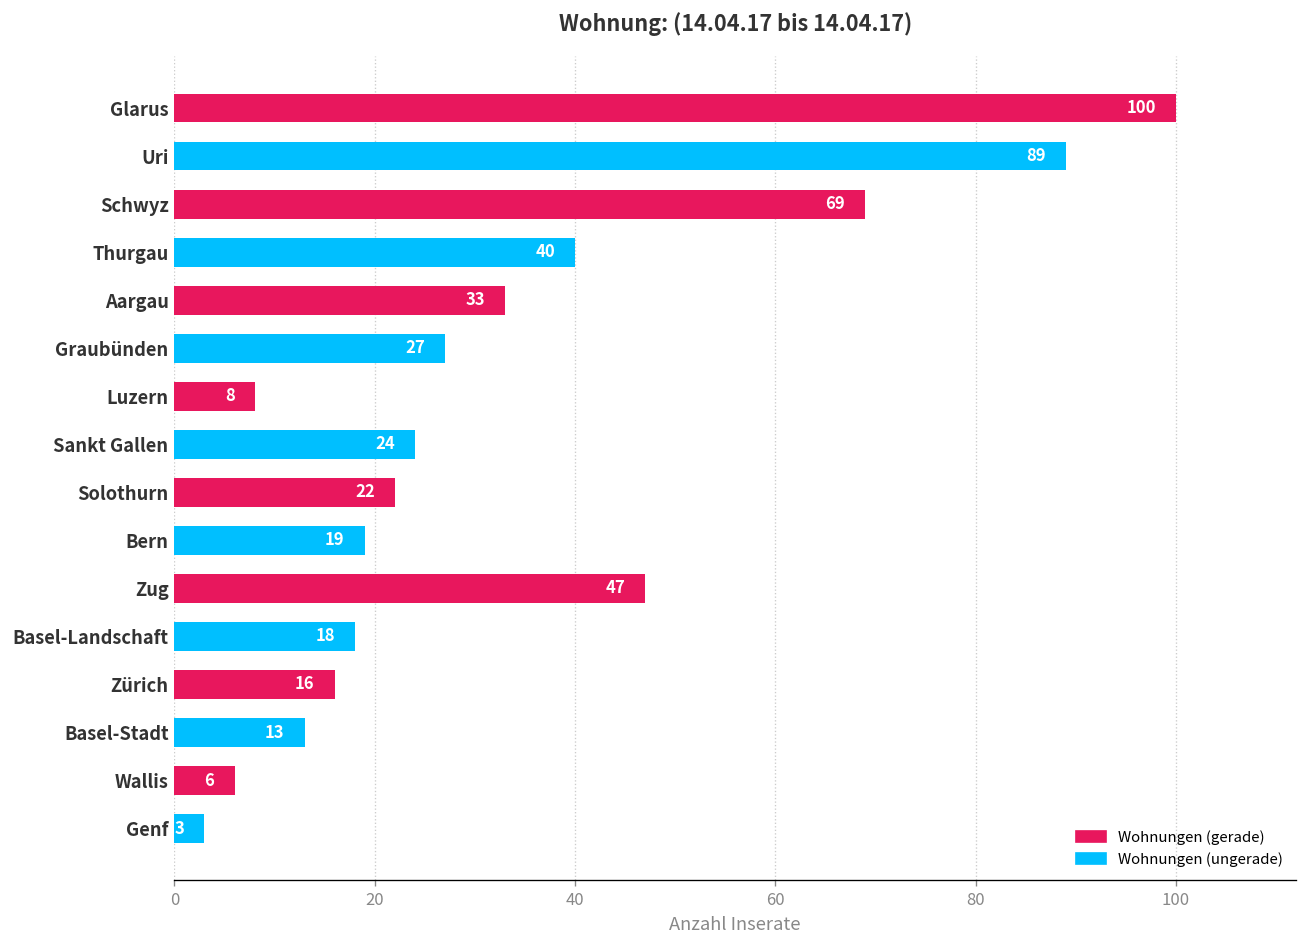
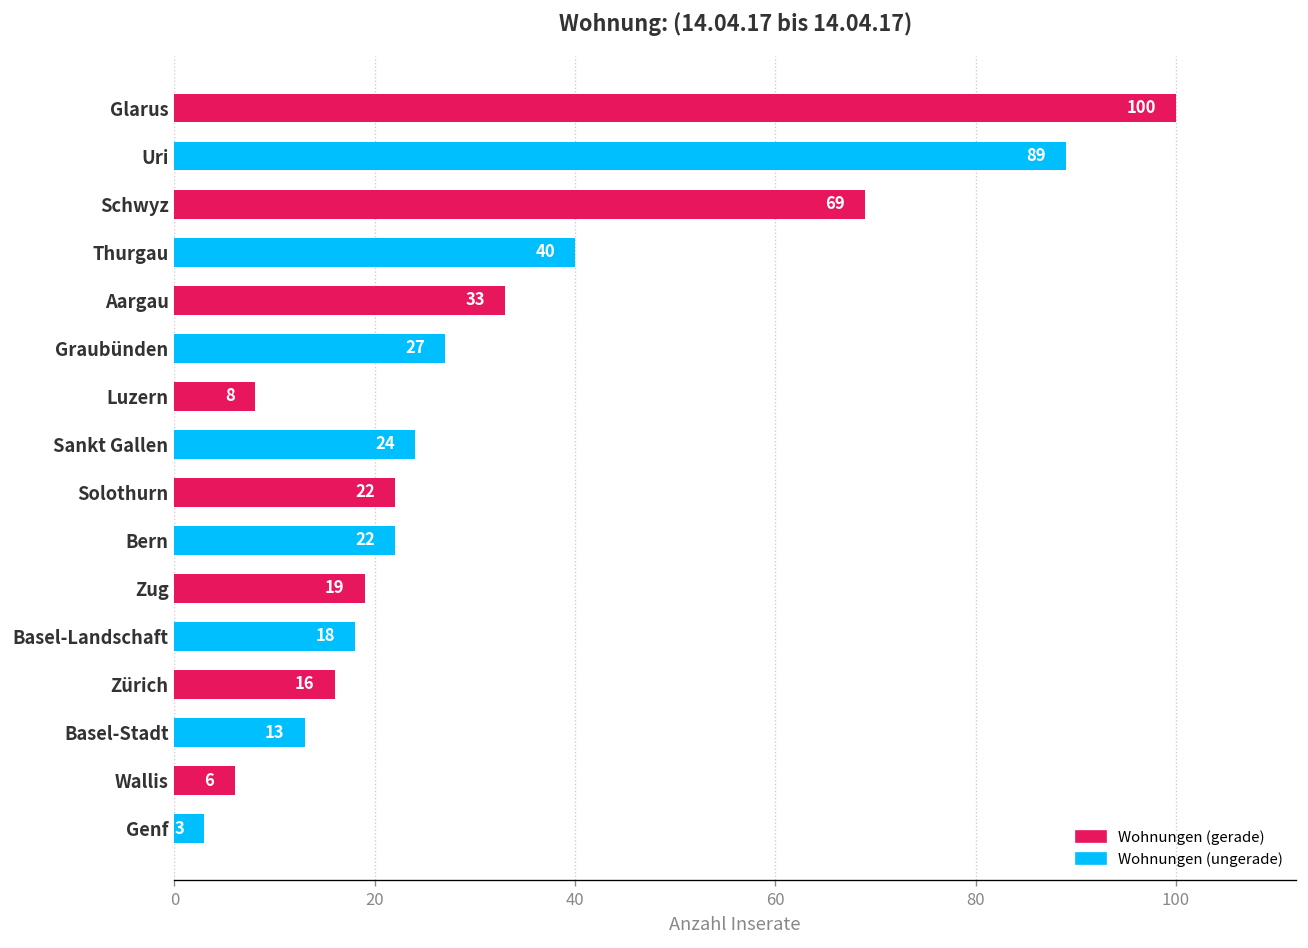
Bern: 19 -> 22
Zug: 47 -> 19
